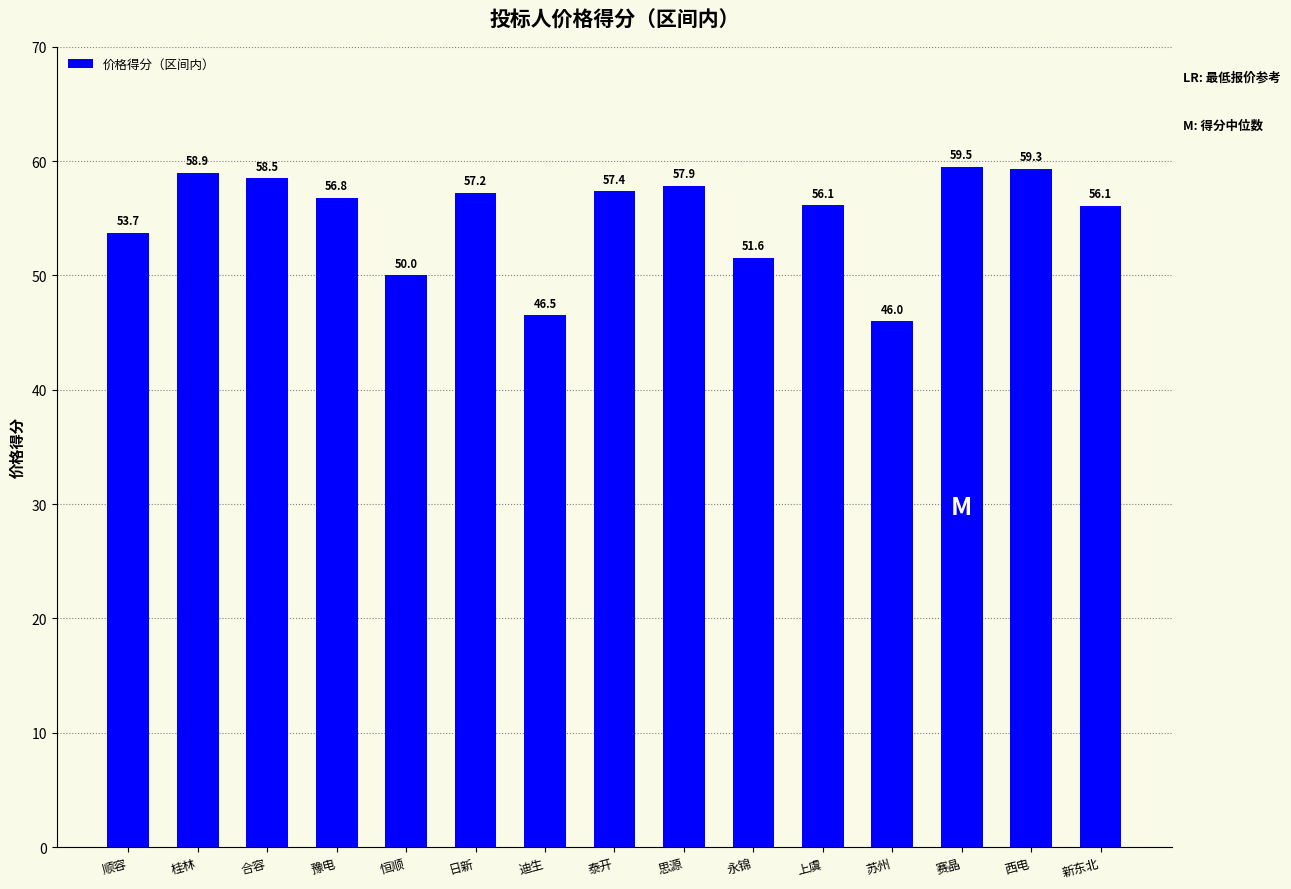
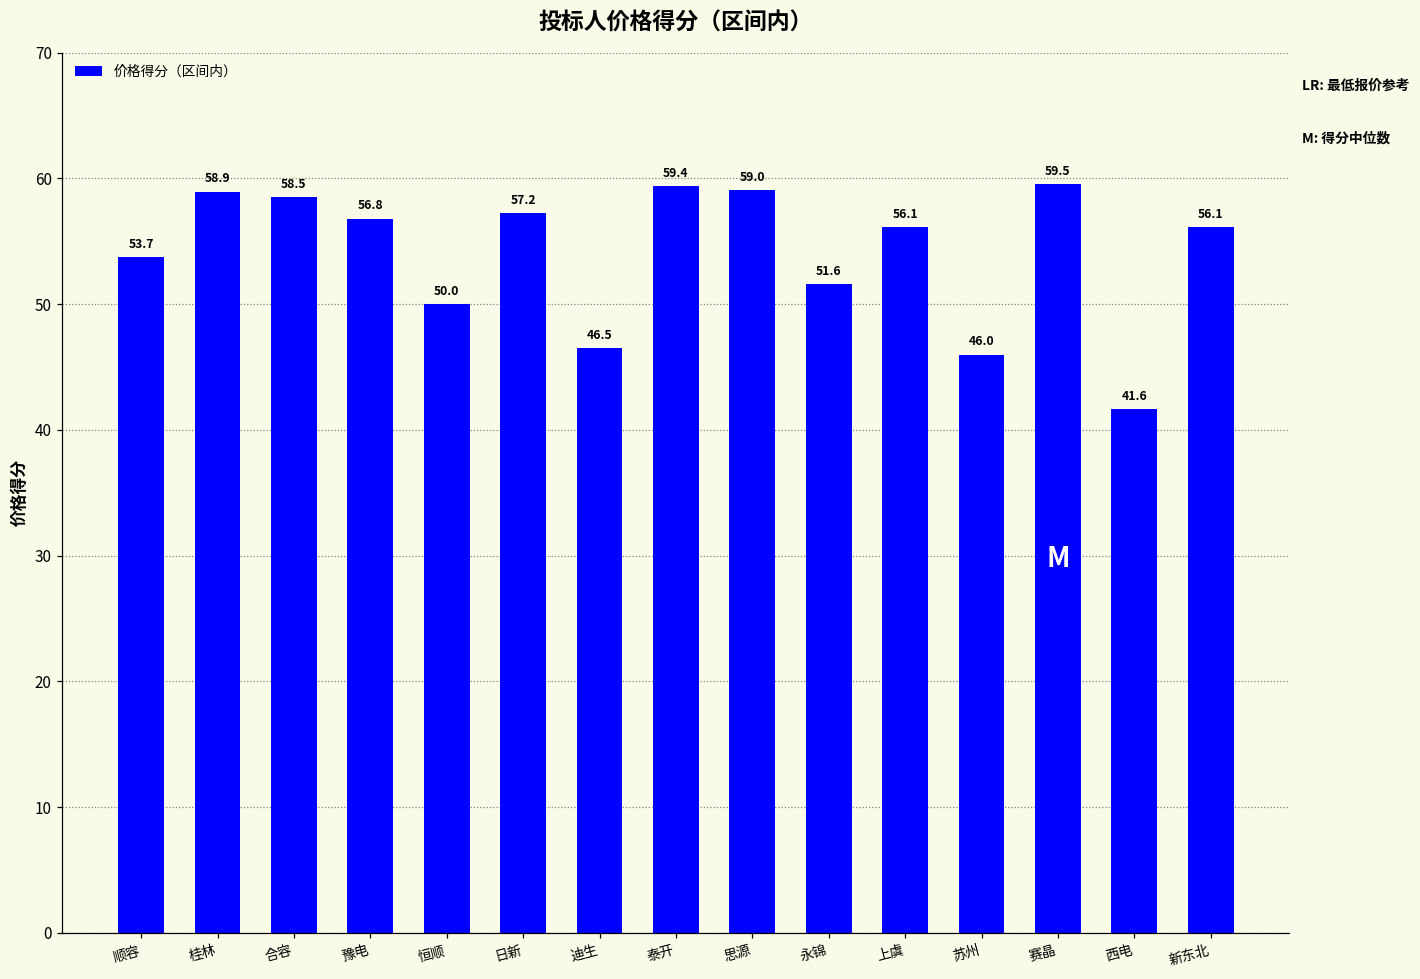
泰开: 57.4 -> 59.4
思源: 57.9 -> 59.0
西电: 59.3 -> 41.6
